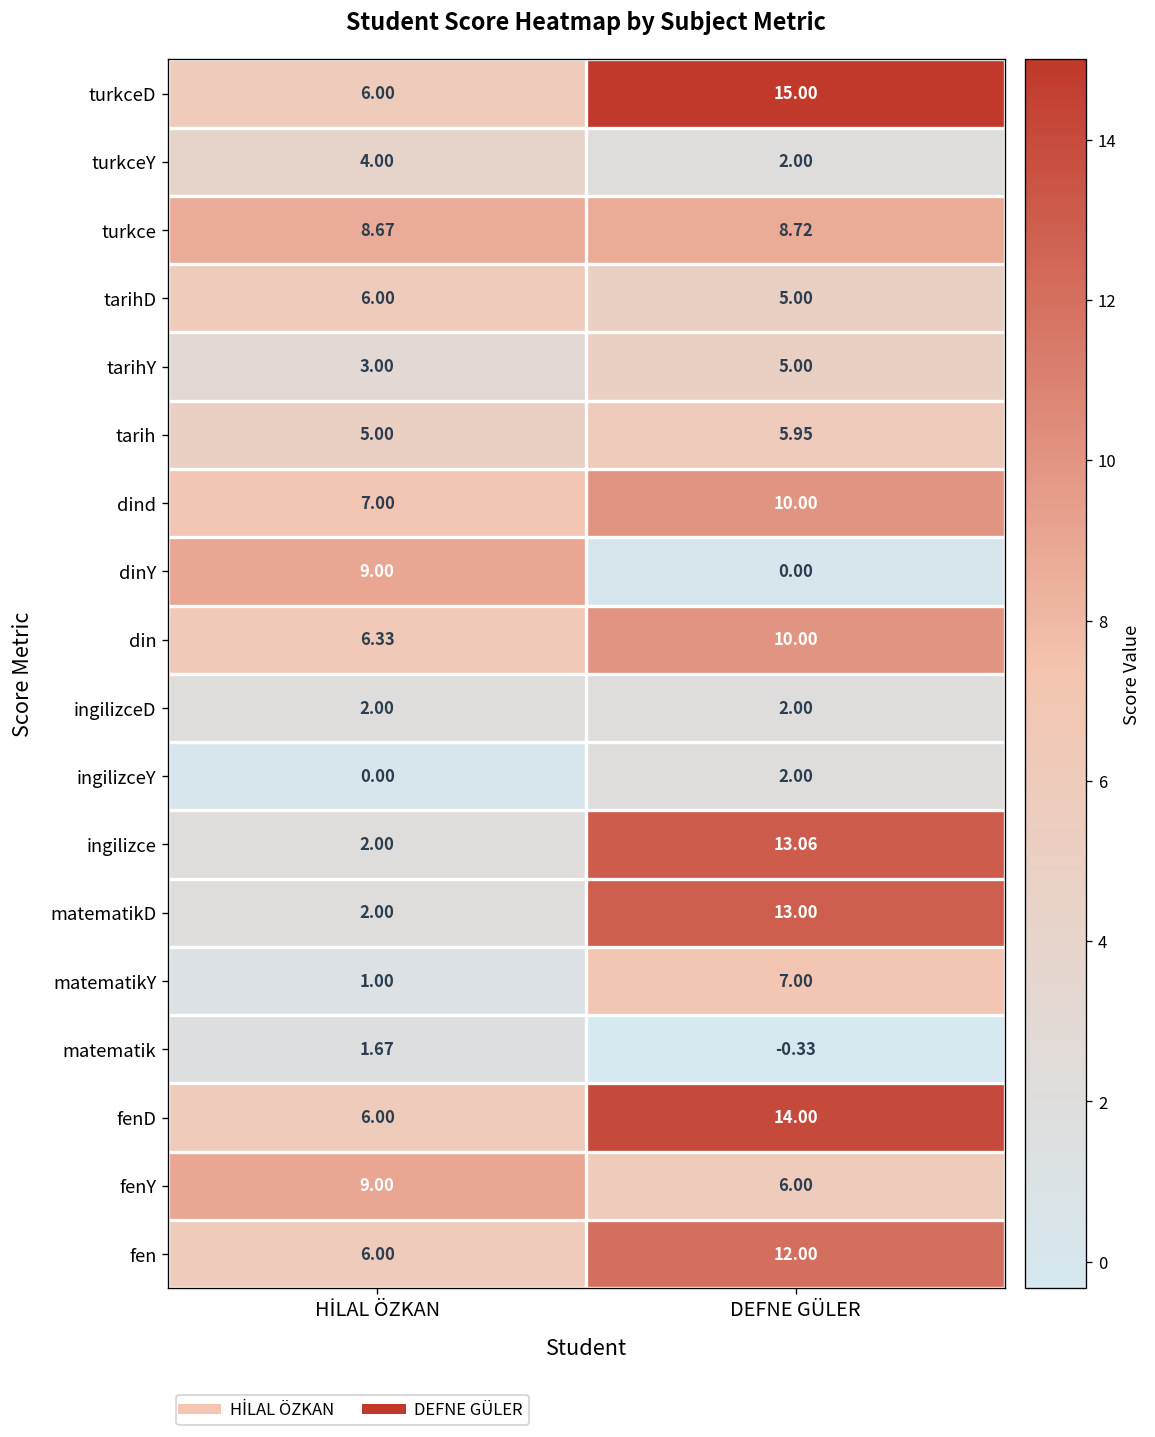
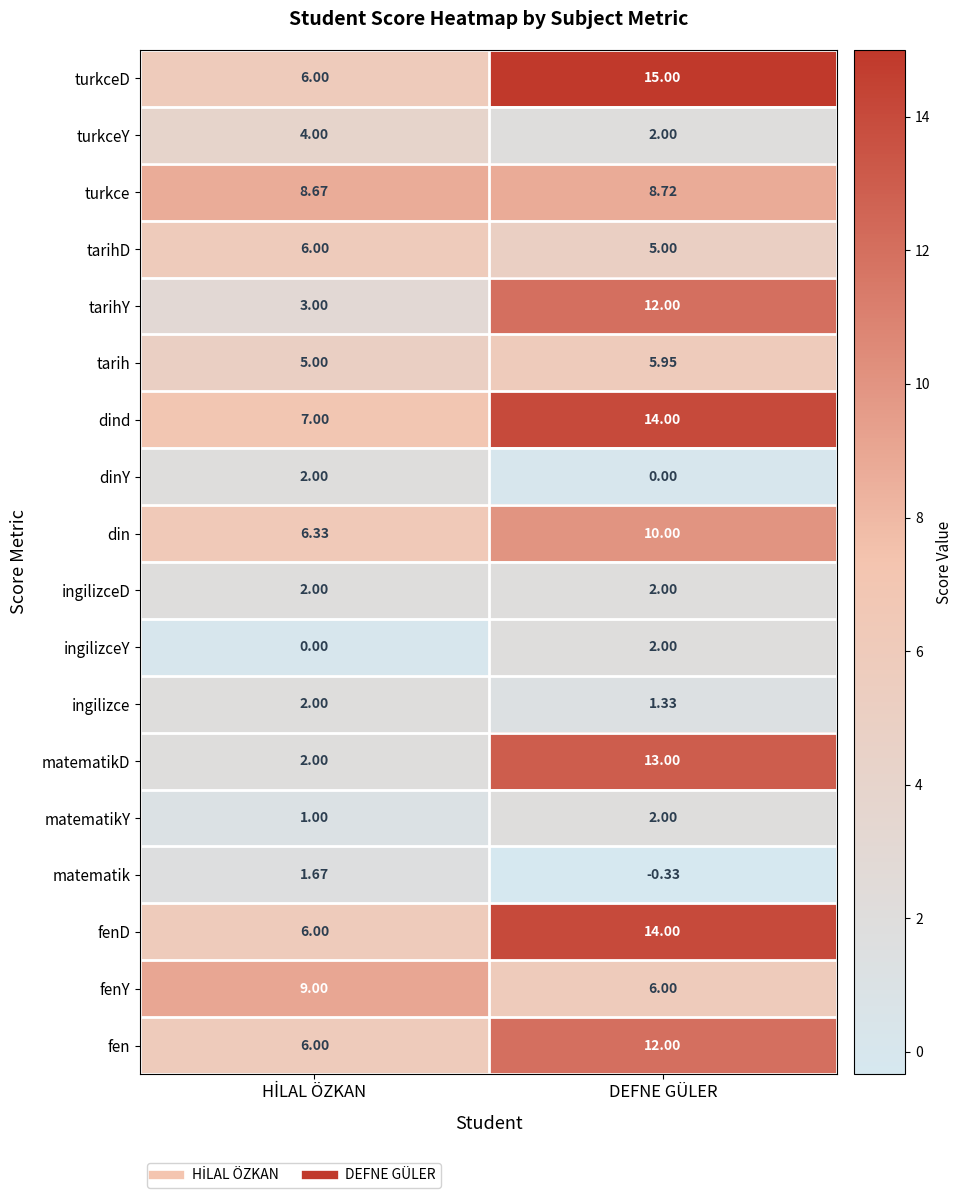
tarihY, DEFNE GÜLER: 5.00 -> 12.00
dind, DEFNE GÜLER: 10.00 -> 14.00
dinY, HİLAL ÖZKAN: 9.00 -> 2.00
ingilizce, DEFNE GÜLER: 13.06 -> 1.33
matematikY, DEFNE GÜLER: 7.00 -> 2.00
